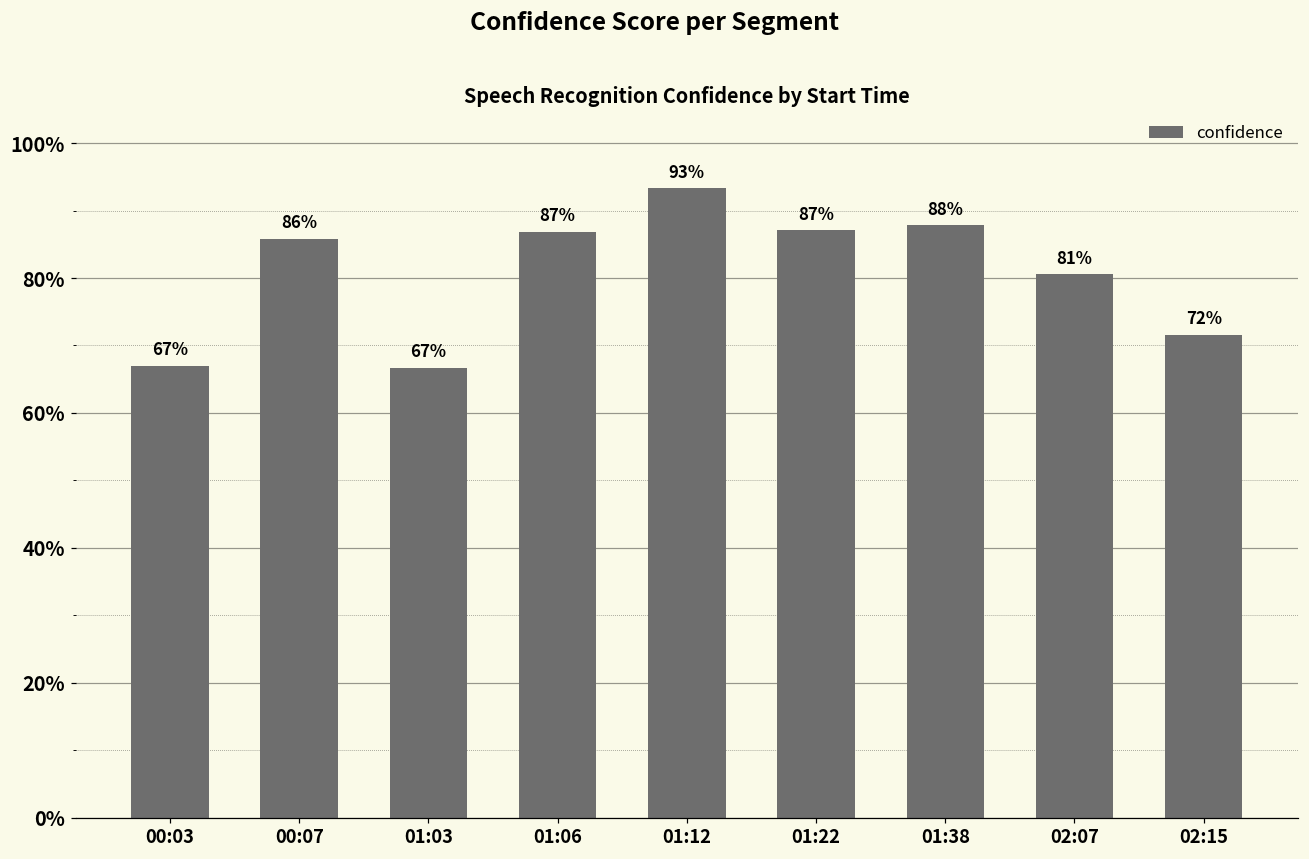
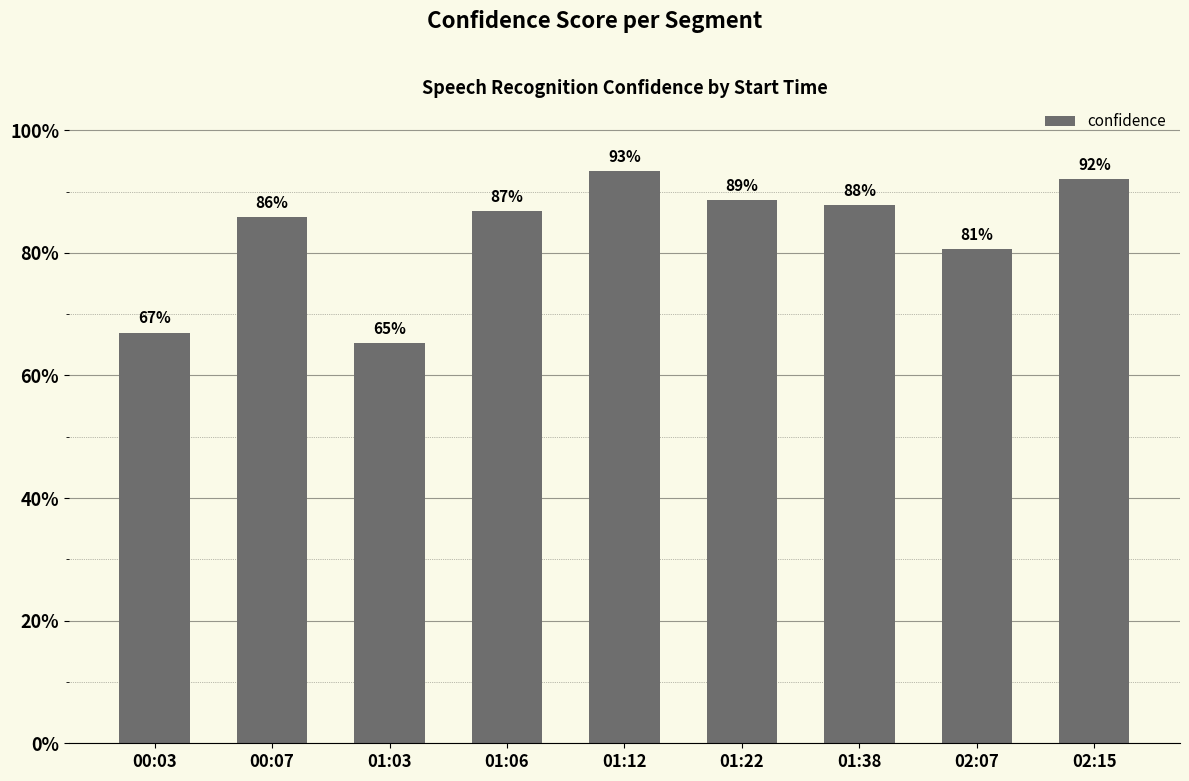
01:03: 67% -> 65%
01:22: 87% -> 89%
02:15: 72% -> 92%
